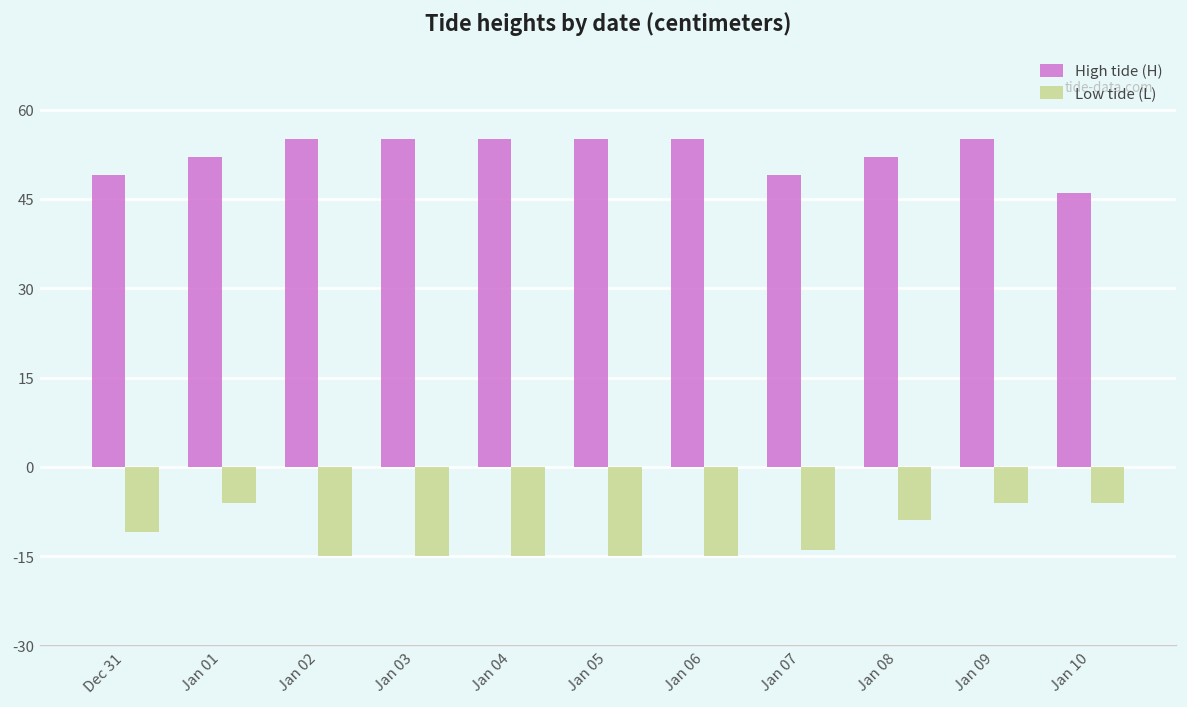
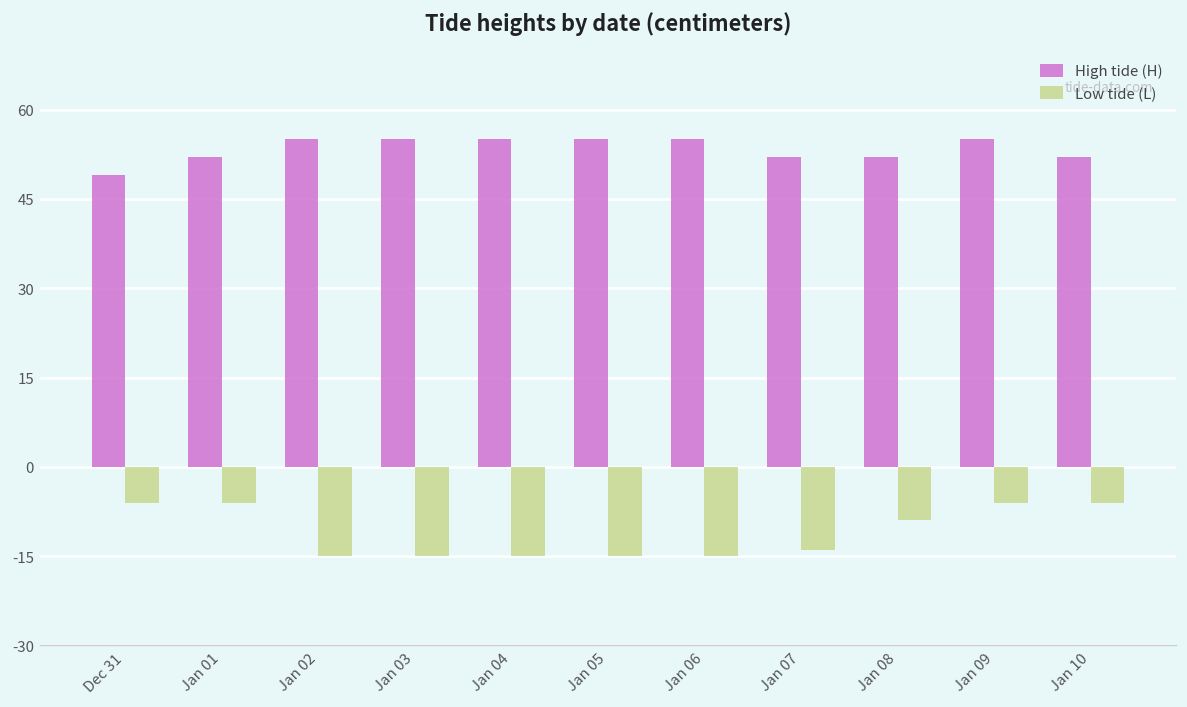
Low tide (L), Dec 31: -11 -> -6
High tide (H), Jan 07: 49 -> 52
High tide (H), Jan 10: 46 -> 52
